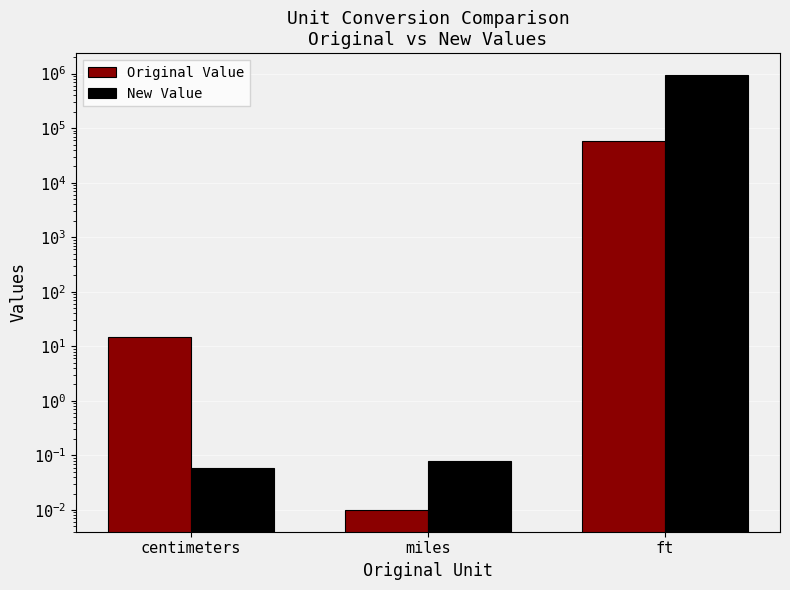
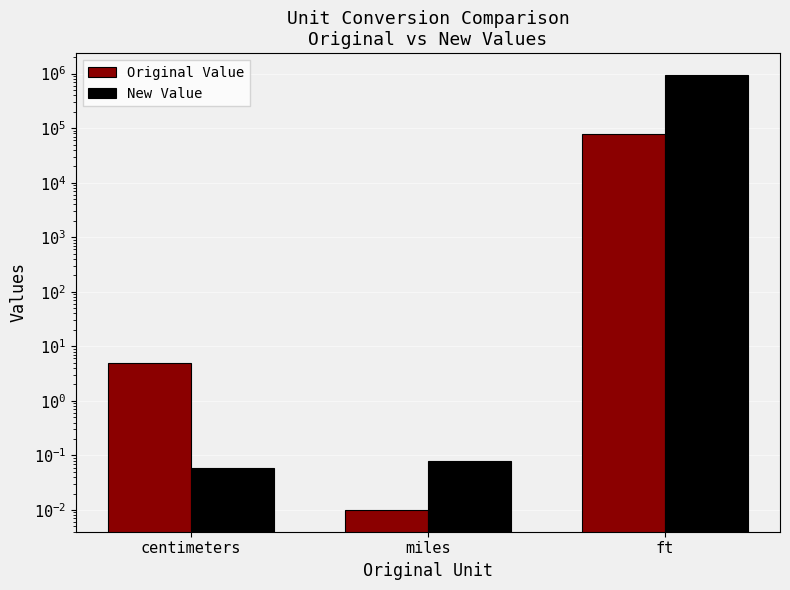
Original Value, centimeters: 15 -> 5
Original Value, ft: 60000 -> 80000
